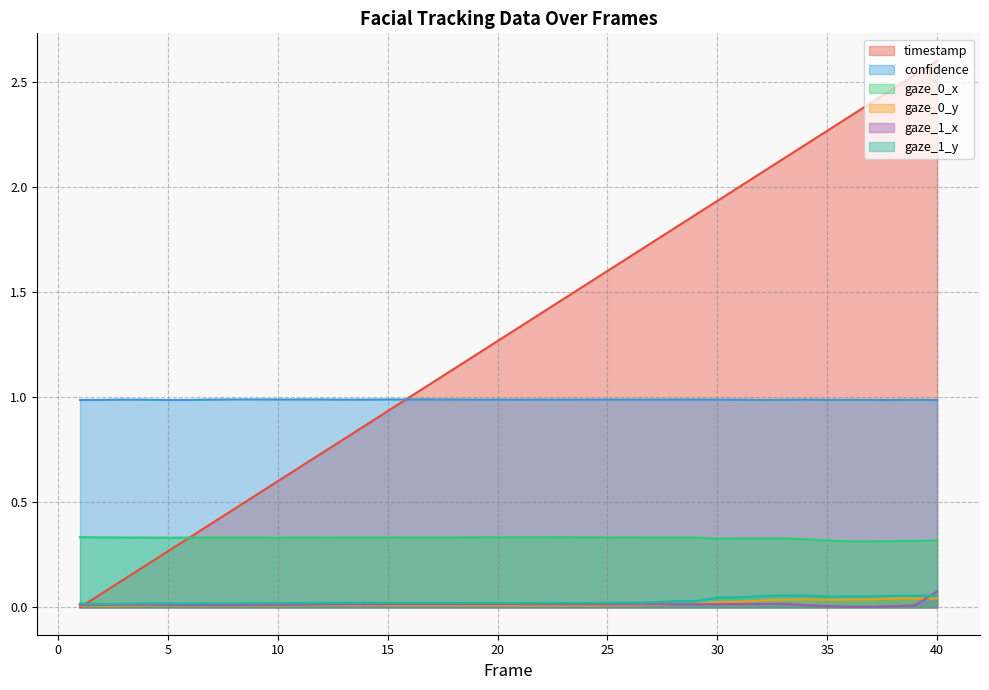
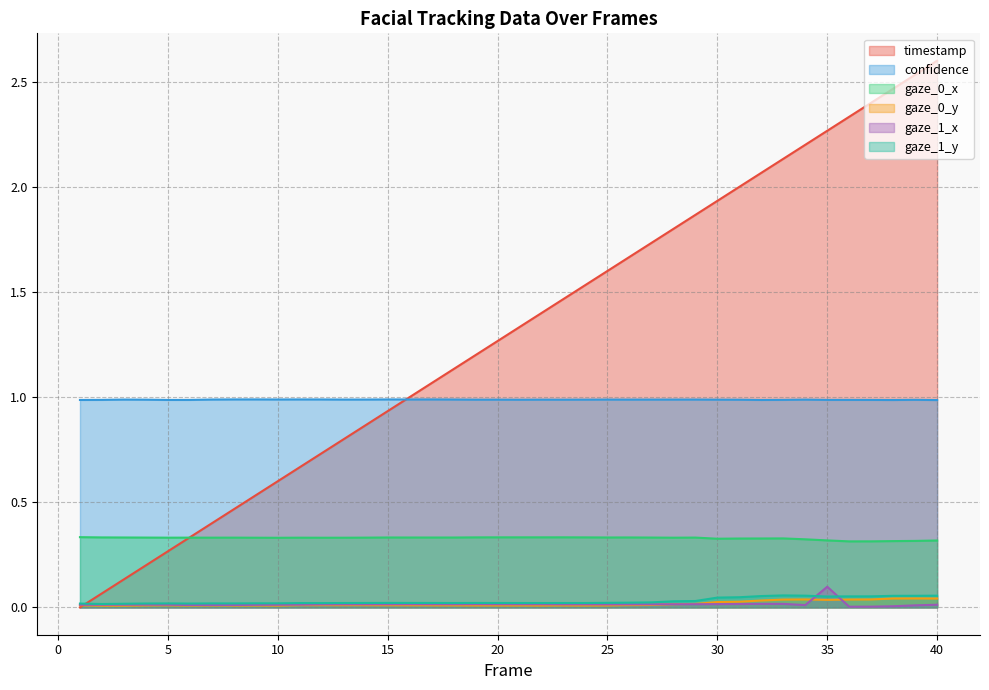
gaze_1_x, 35: 0.01 -> 0.10
gaze_1_x, 40: 0.08 -> 0.01
